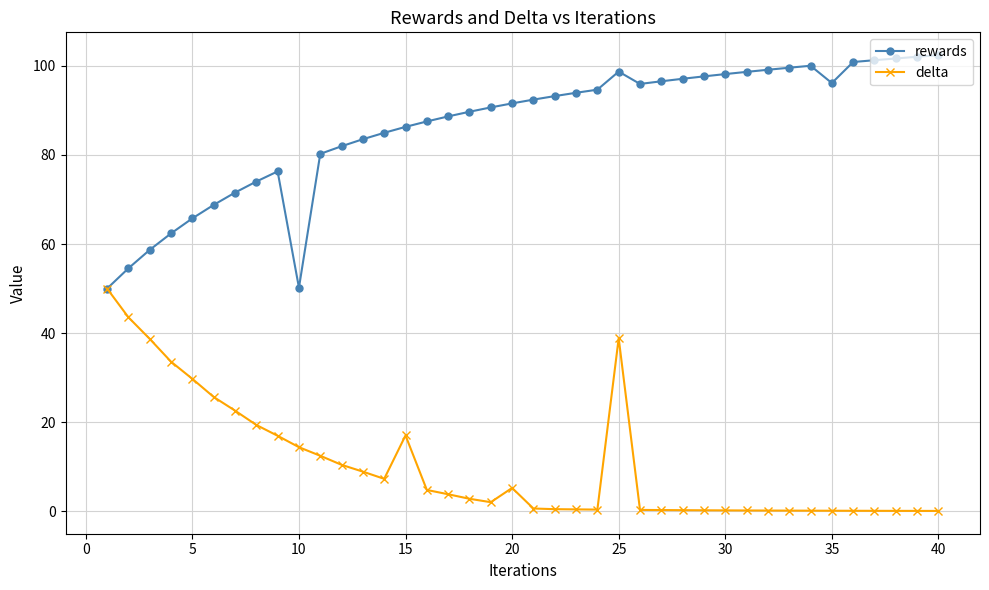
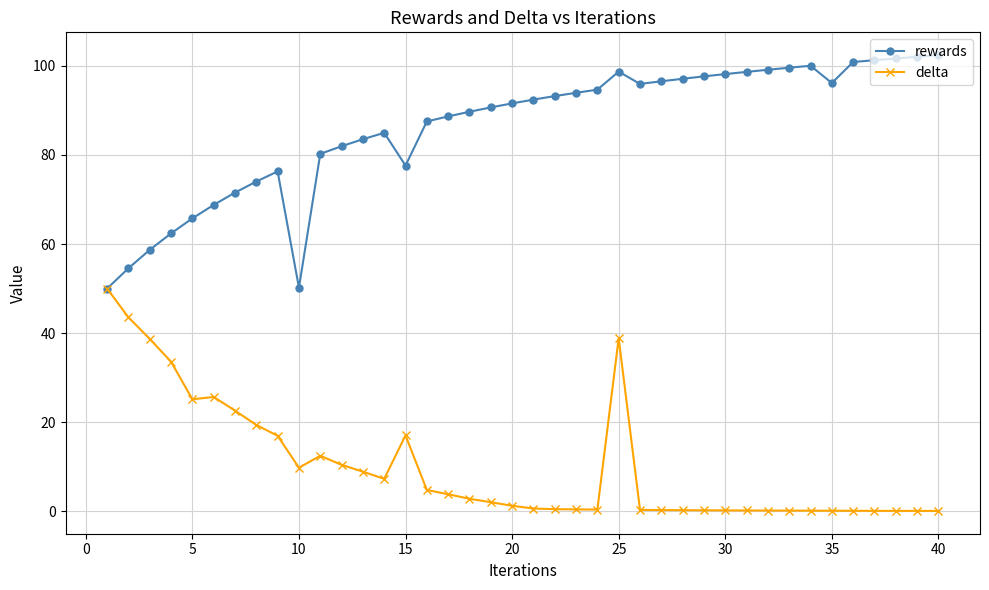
delta, 5: 30 -> 25
delta, 10: 14 -> 10
rewards, 15: 86 -> 78
delta, 20: 5 -> 1
